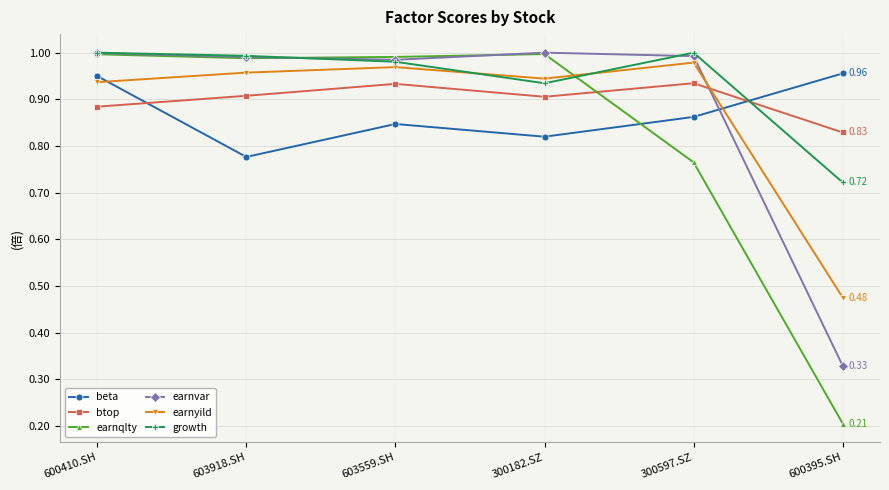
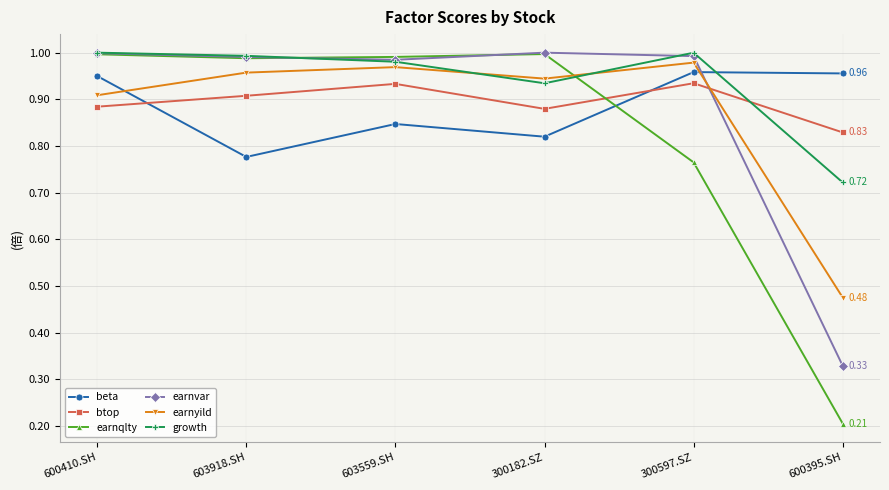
earnyild, 600410.SH: 0.94 -> 0.91
btop, 300182.SZ: 0.91 -> 0.88
beta, 300597.SZ: 0.86 -> 0.96
